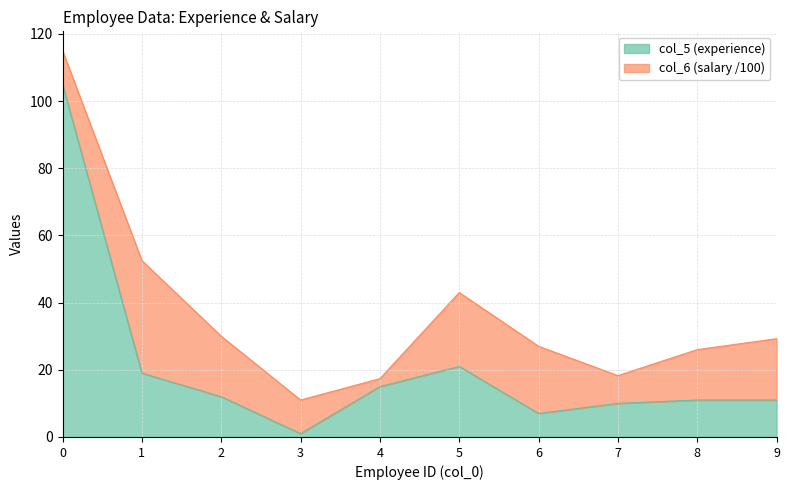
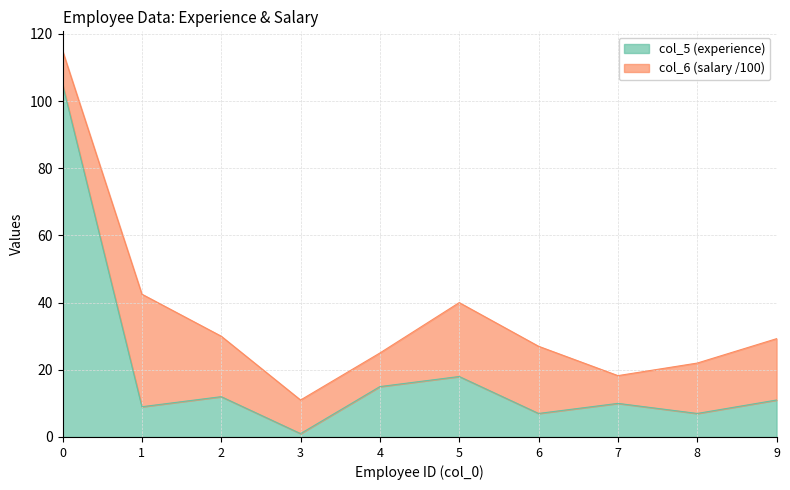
col_5 (experience), 1: 19 -> 9
col_6 (salary /100), 4: 2 -> 10
col_5 (experience), 5: 21 -> 18
col_5 (experience), 8: 11 -> 7
